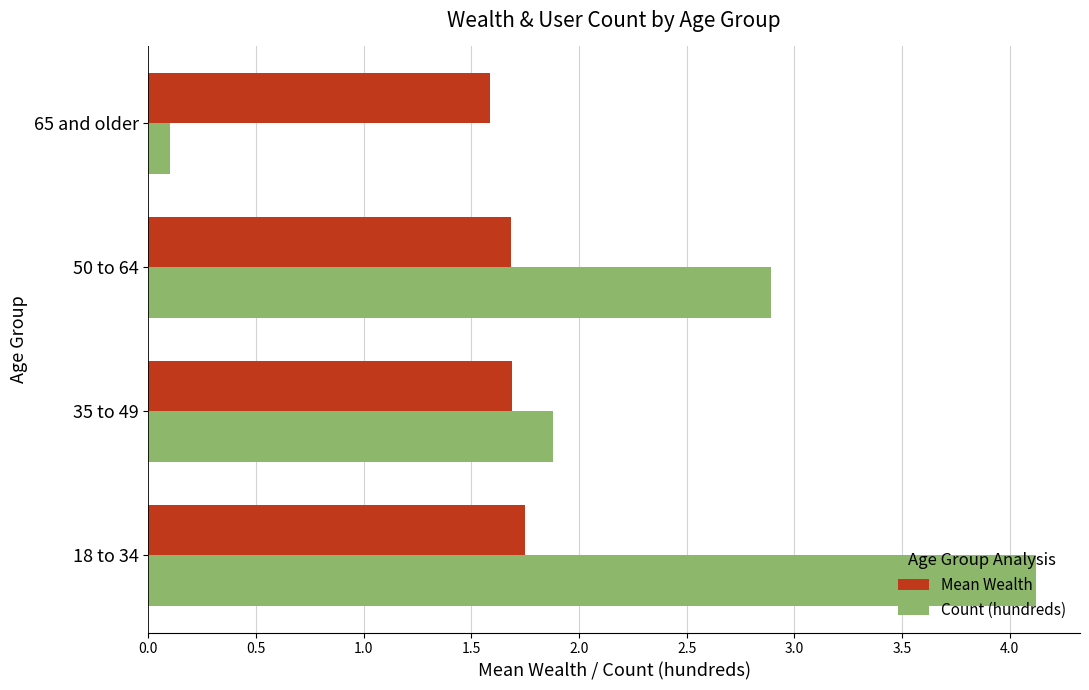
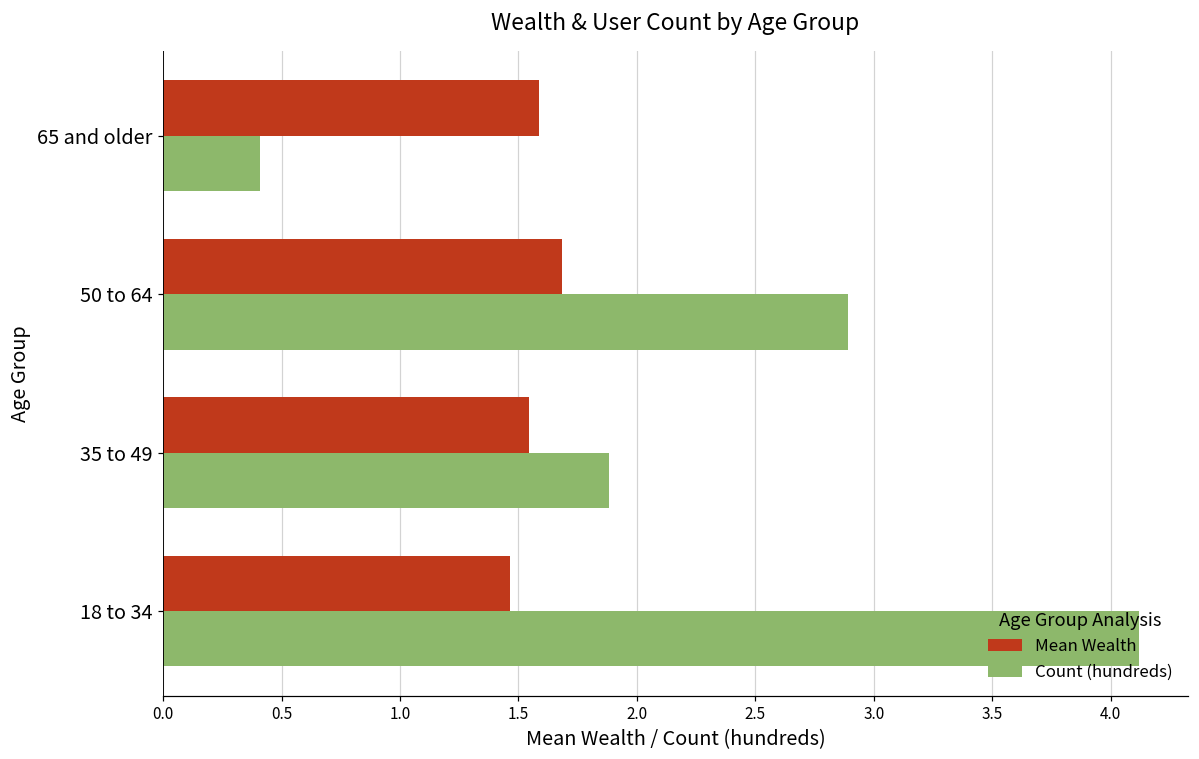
Count (hundreds), 65 and older: 0.10 -> 0.41
Mean Wealth, 35 to 49: 1.69 -> 1.54
Mean Wealth, 18 to 34: 1.75 -> 1.46
